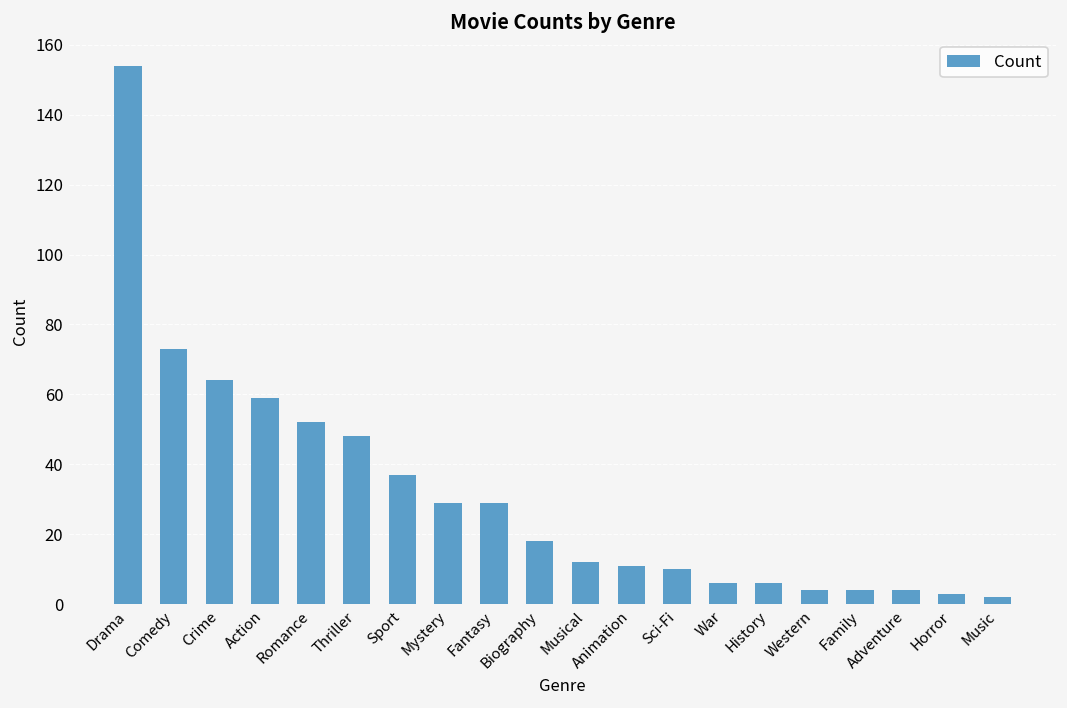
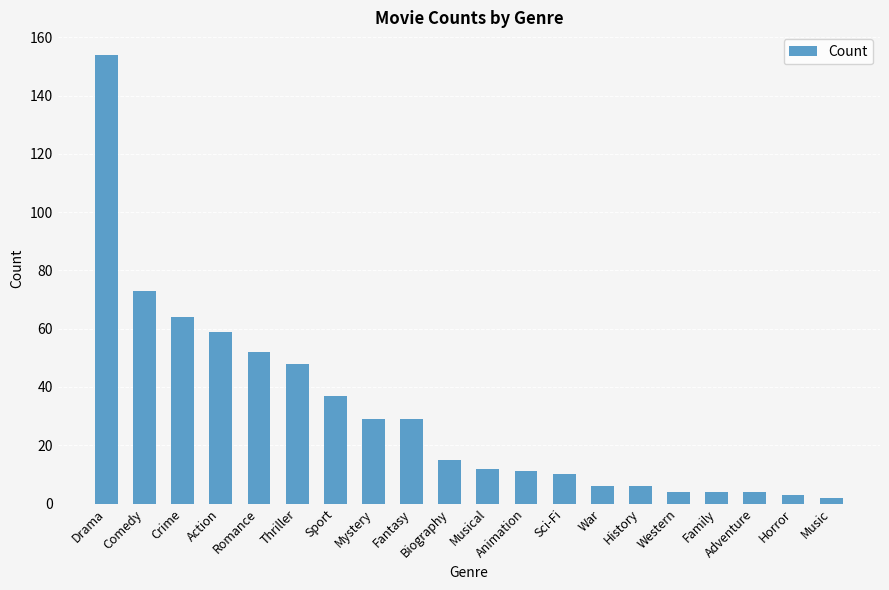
Biography: 18 -> 15
